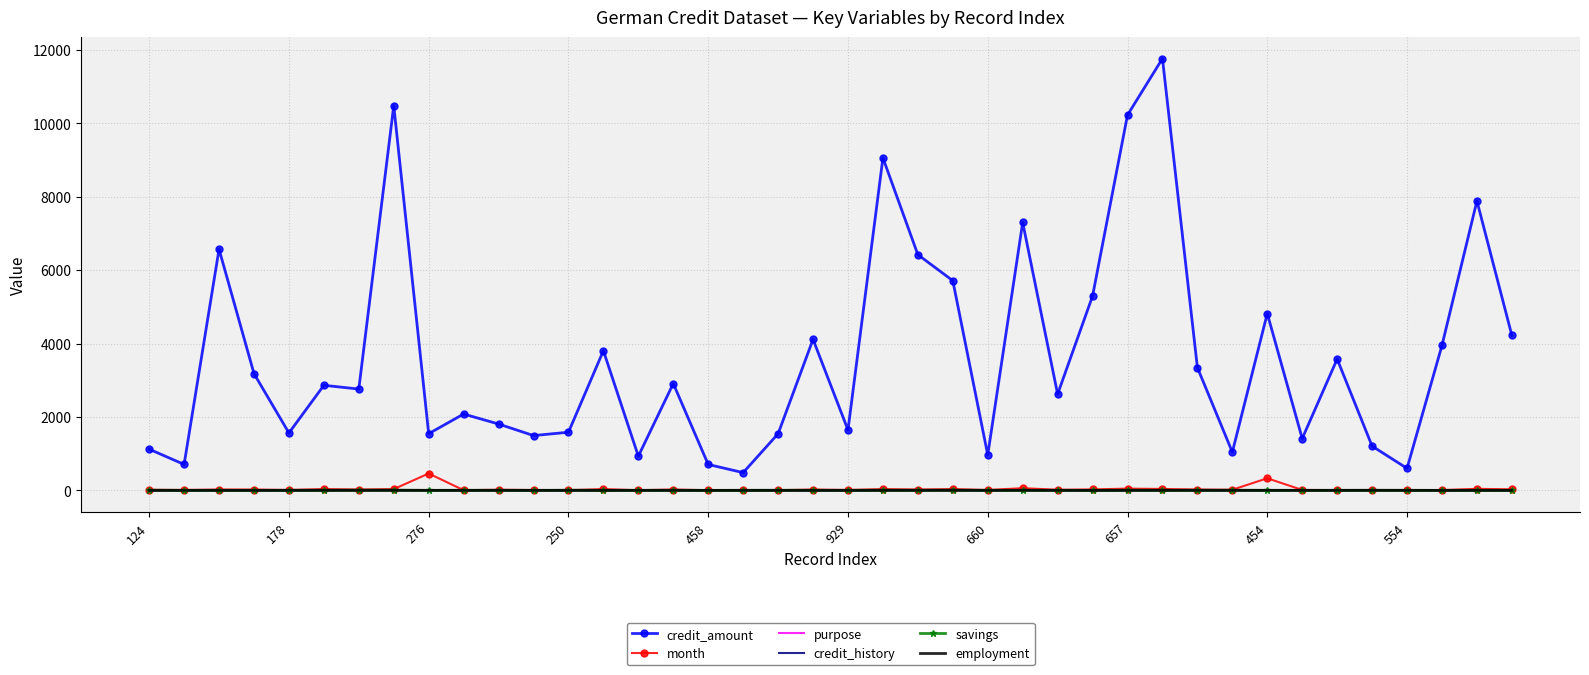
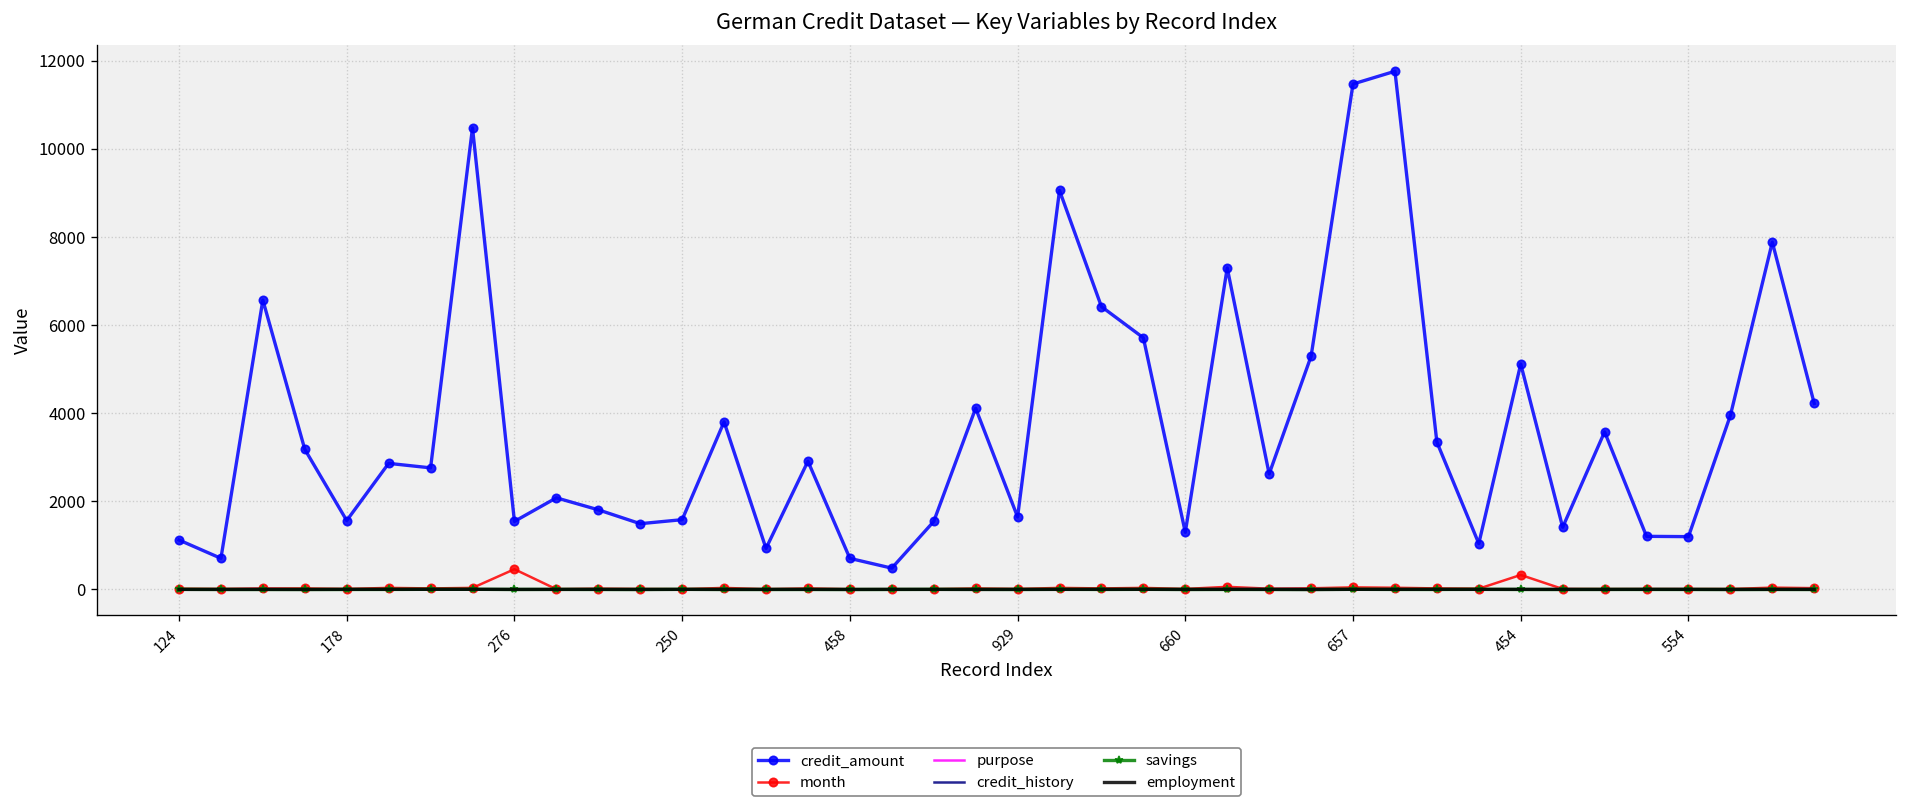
credit_amount, 660: 1000 -> 1300
credit_amount, 657: 10200 -> 11500
credit_amount, 454: 4800 -> 5100
credit_amount, 554: 600 -> 1200
